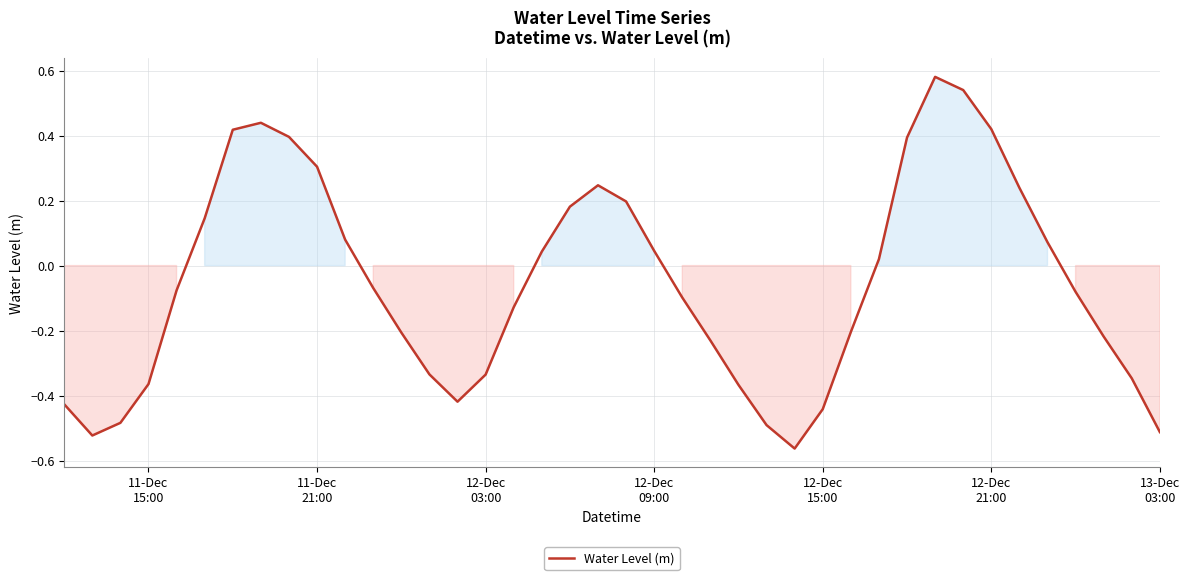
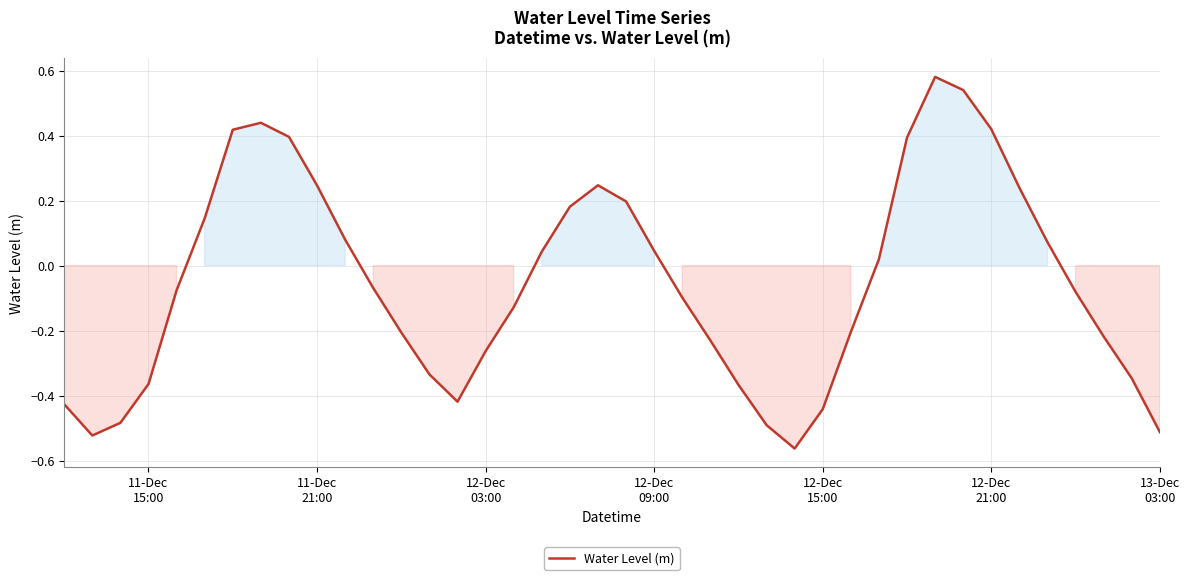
11-Dec 21:00: 0.30 -> 0.25
12-Dec 03:00: -0.34 -> -0.26
